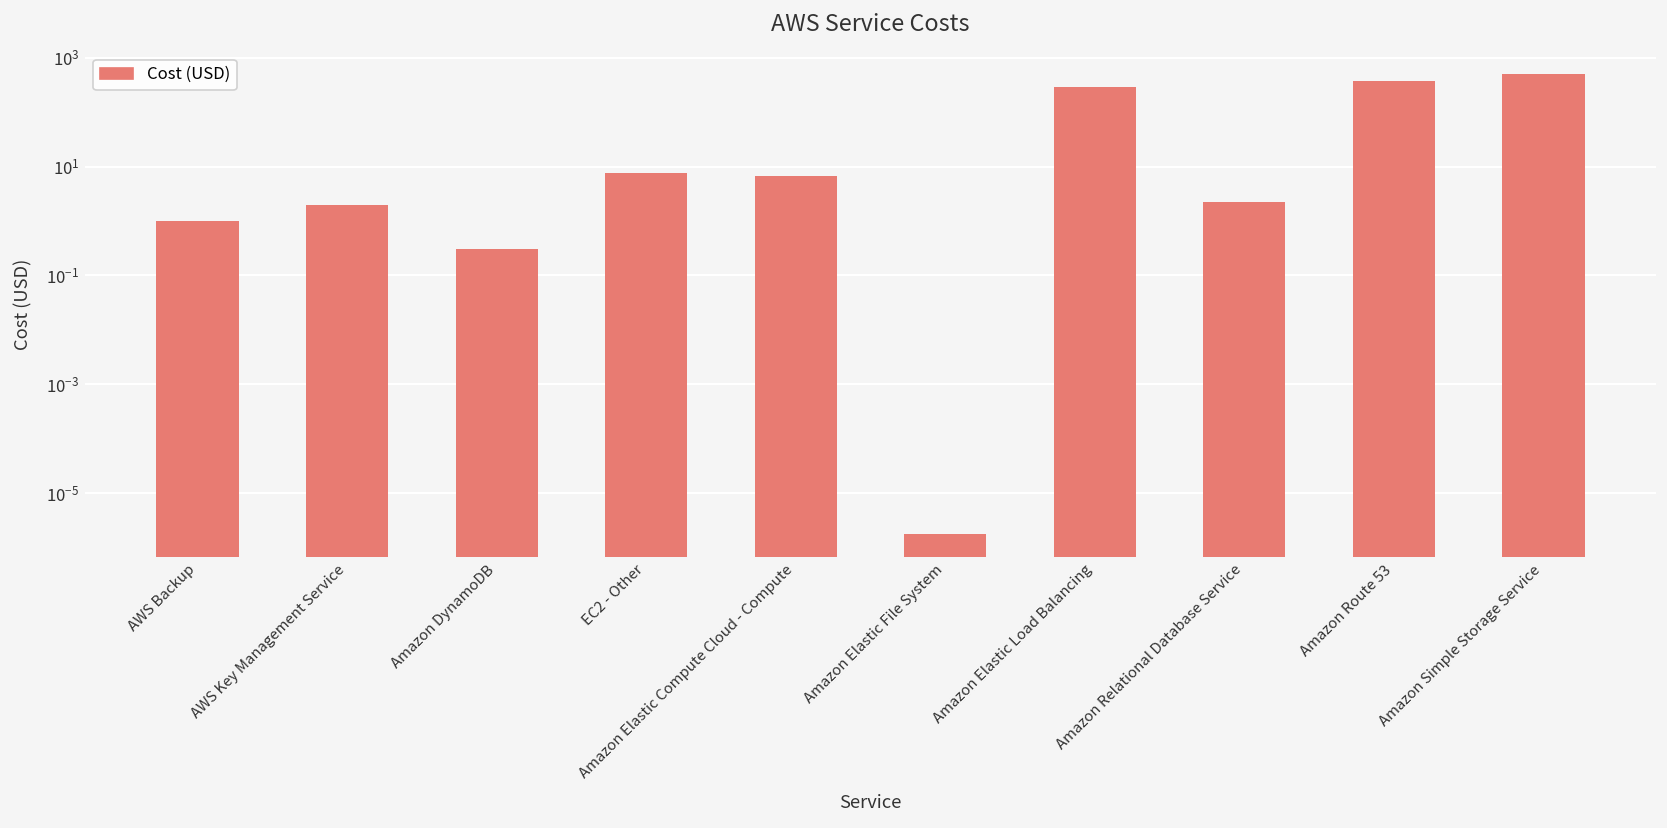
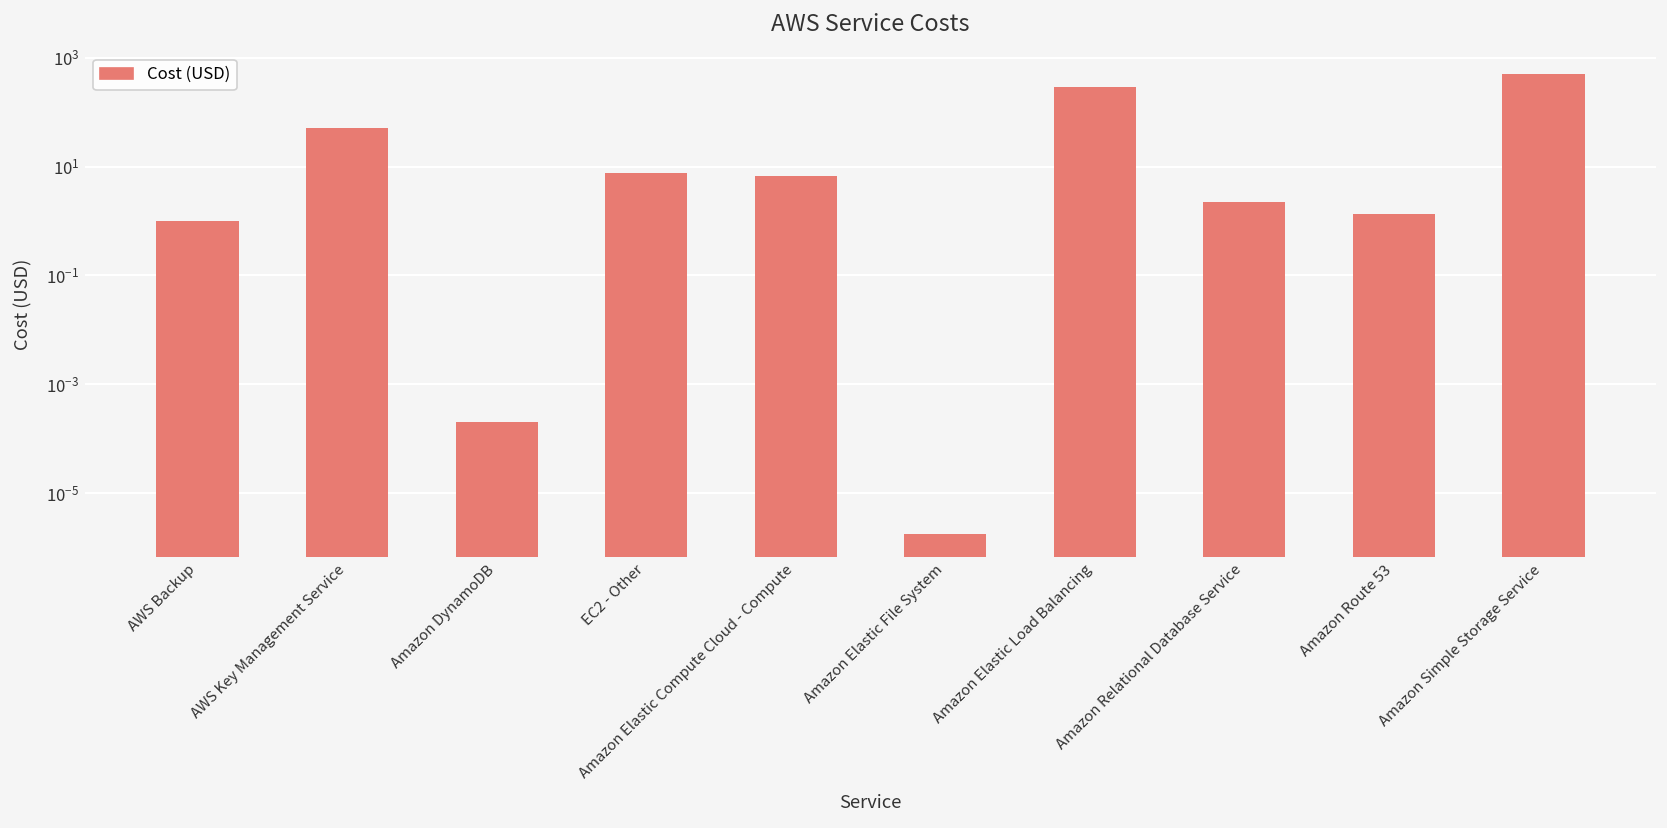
AWS Key Management Service: 2 -> 50
Amazon DynamoDB: 0.3 -> 0.0002
Amazon Route 53: 400 -> 1.3
